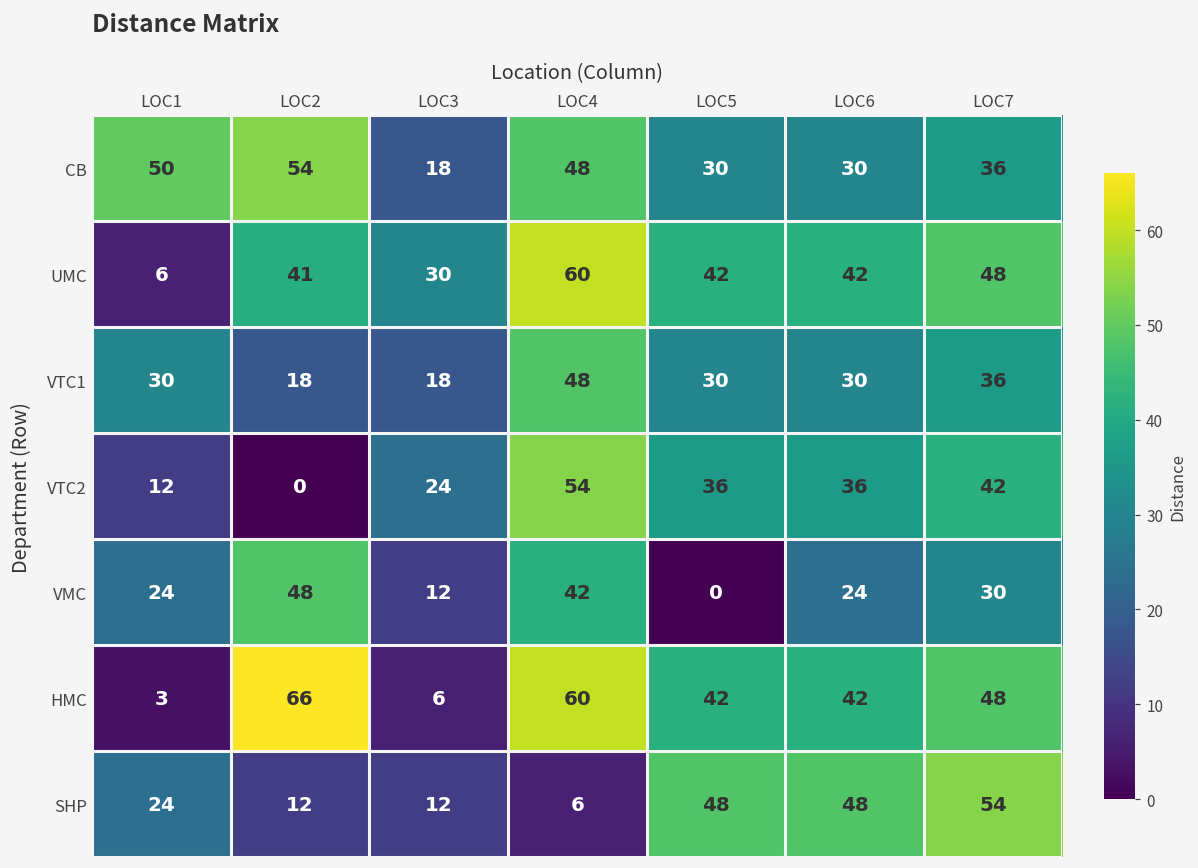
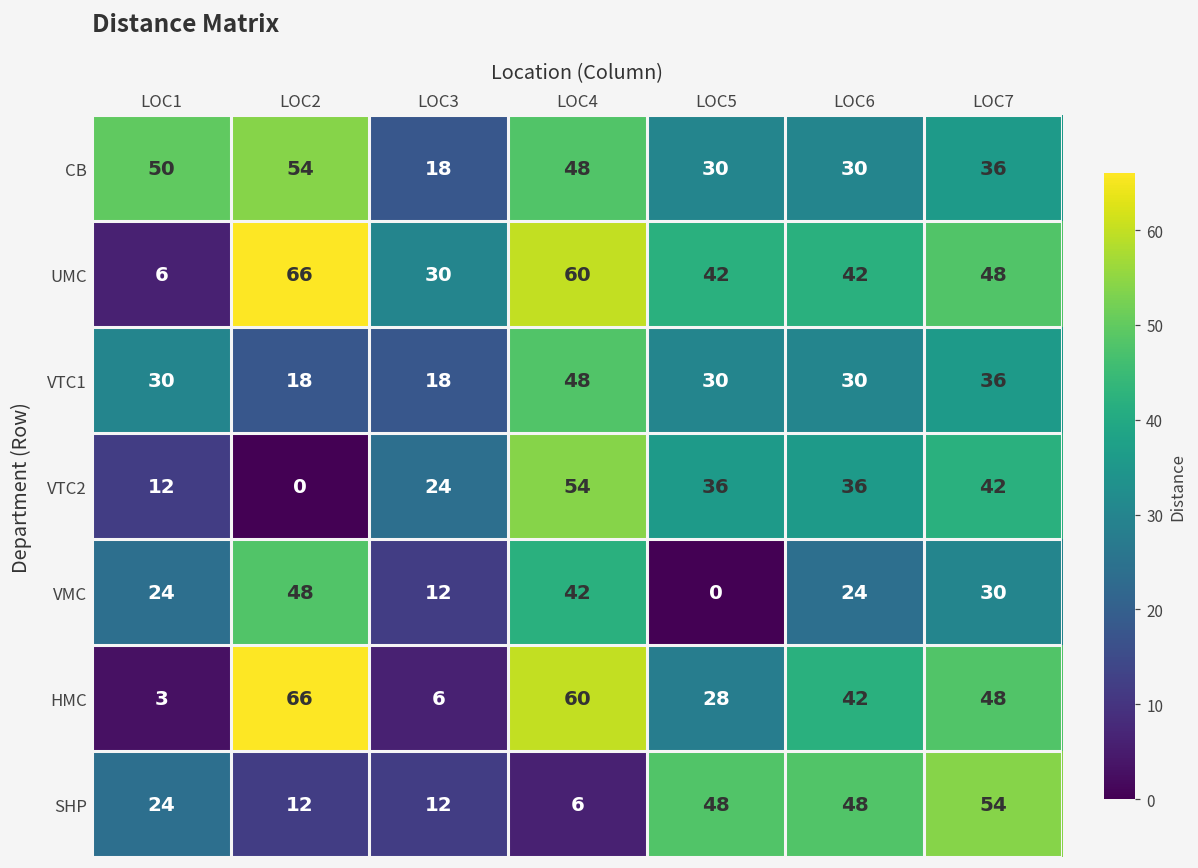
UMC, LOC2: 41 -> 66
HMC, LOC5: 42 -> 28
